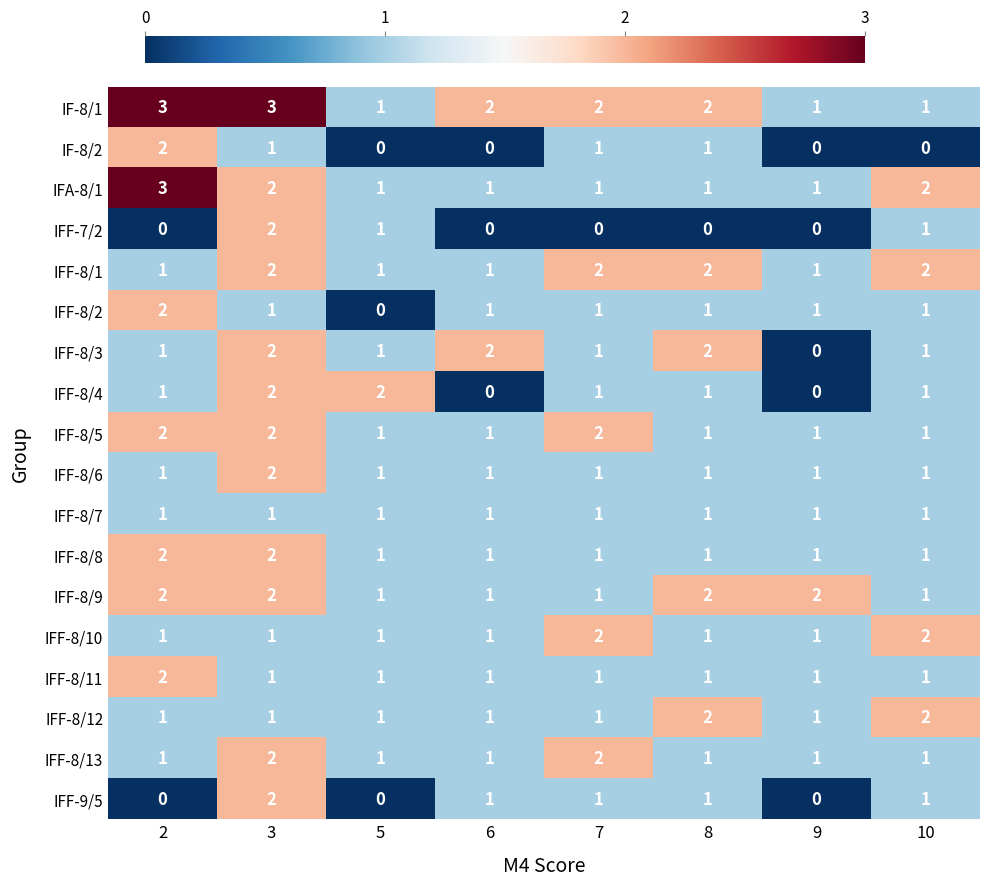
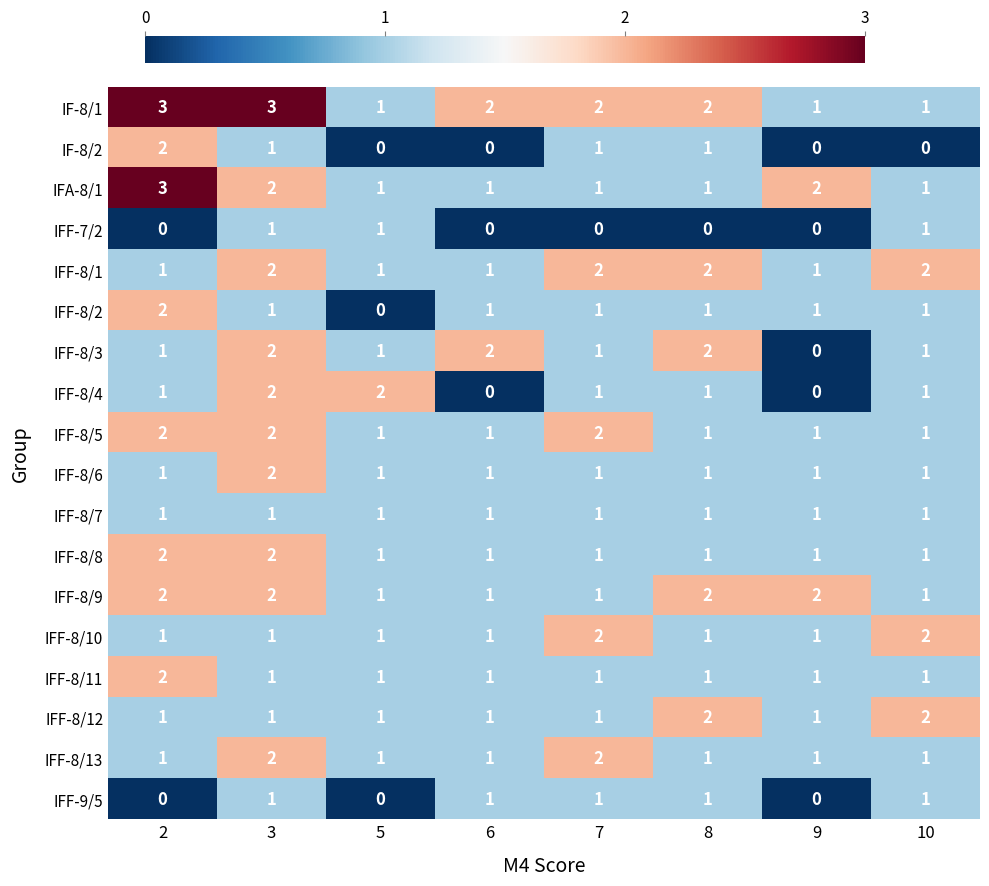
IFA-8/1, 9: 1 -> 2
IFA-8/1, 10: 2 -> 1
IFF-7/2, 3: 2 -> 1
IFF-9/5, 3: 2 -> 1
